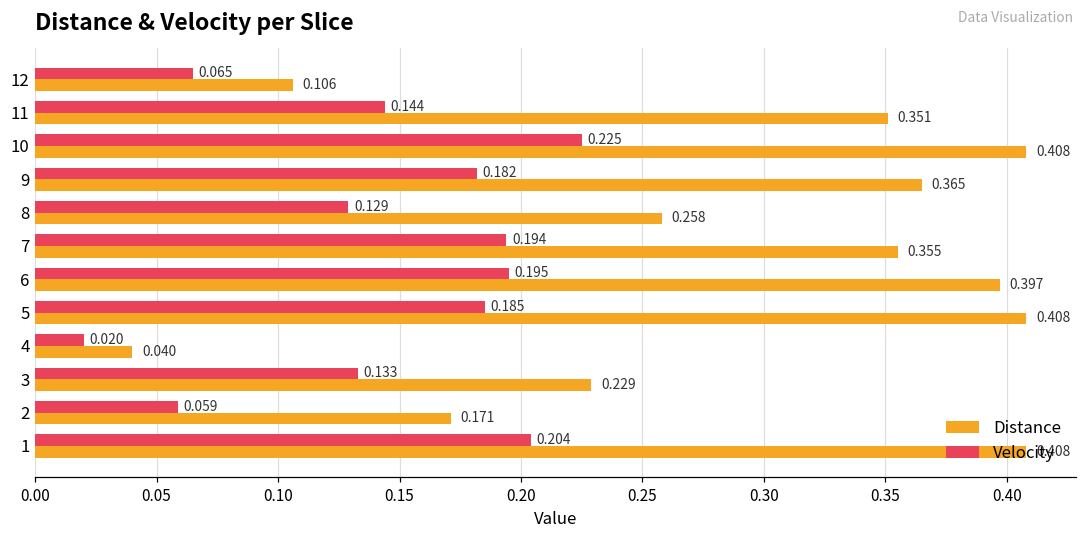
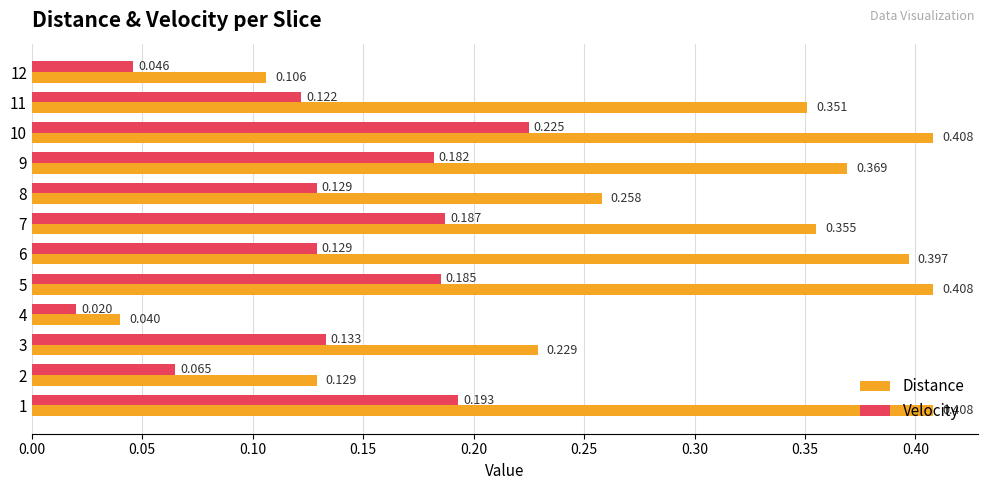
Velocity, 12: 0.065 -> 0.046
Velocity, 11: 0.144 -> 0.122
Distance, 9: 0.365 -> 0.369
Velocity, 7: 0.194 -> 0.187
Velocity, 6: 0.195 -> 0.129
Velocity, 2: 0.059 -> 0.065
Distance, 2: 0.171 -> 0.129
Velocity, 1: 0.204 -> 0.193
